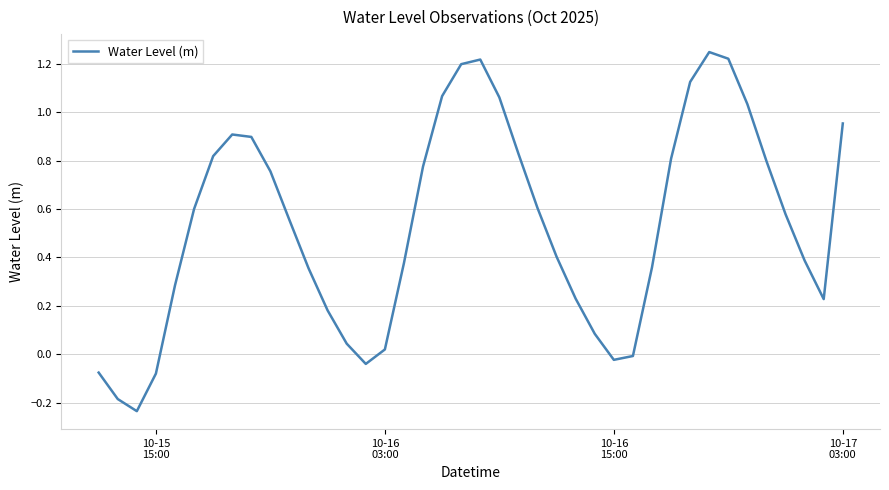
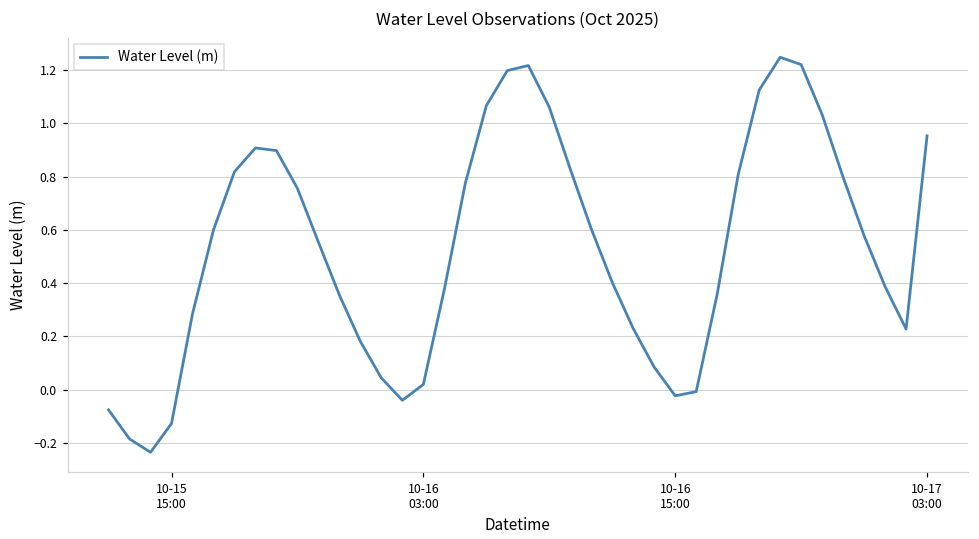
10-15 15:00: -0.08 -> -0.13
